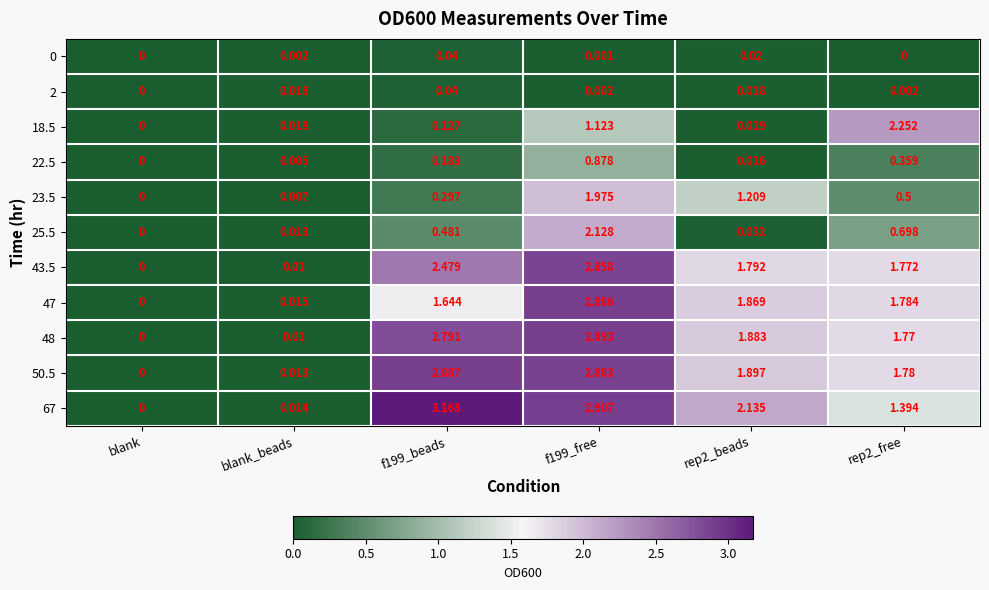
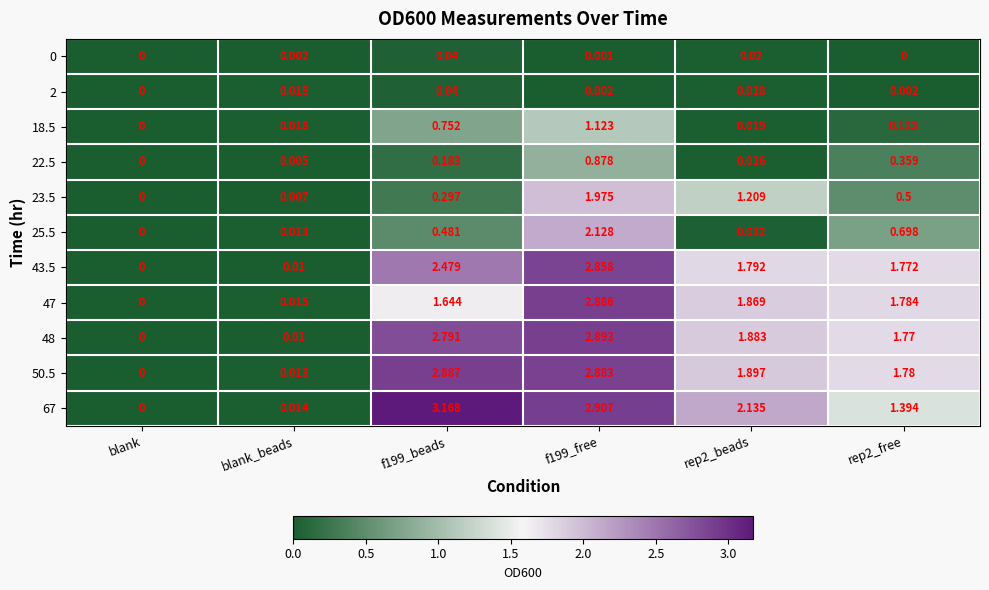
18.5, f199_beads: 0.127 -> 0.752
18.5, rep2_free: 2.252 -> 0.123
